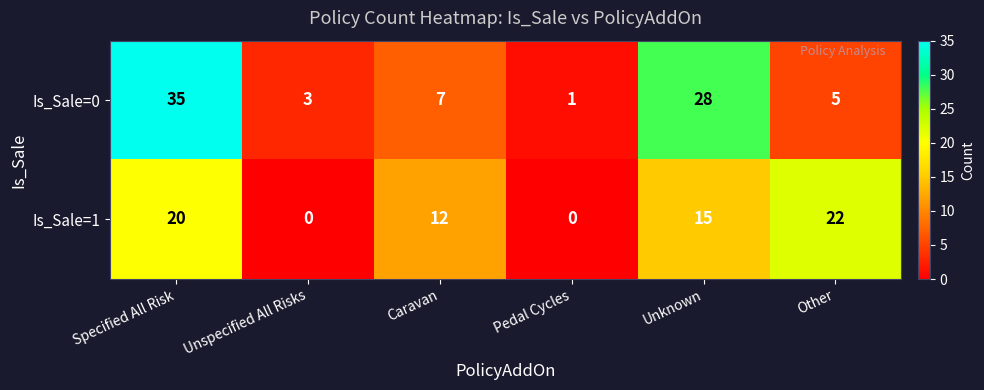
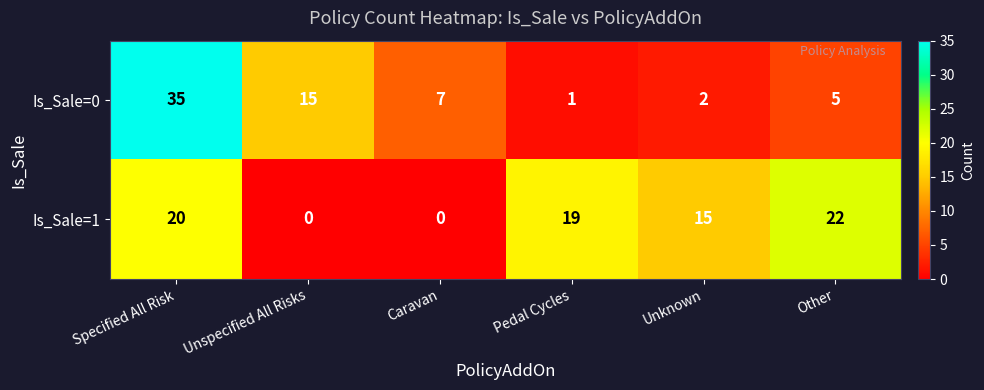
Is_Sale=0, Unspecified All Risks: 3 -> 15
Is_Sale=0, Unknown: 28 -> 2
Is_Sale=1, Caravan: 12 -> 0
Is_Sale=1, Pedal Cycles: 0 -> 19
